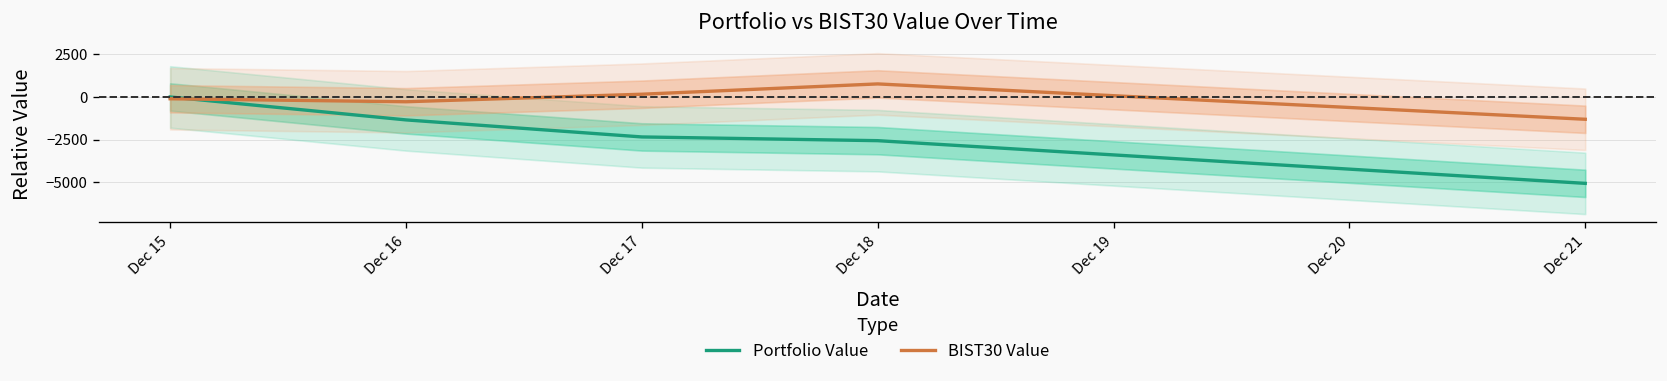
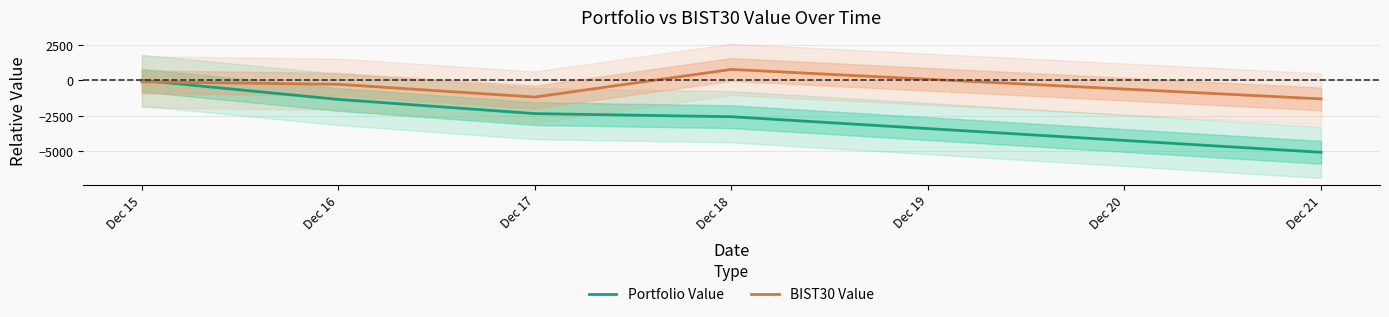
BIST30 Value, Dec 17: 200 -> -1200
